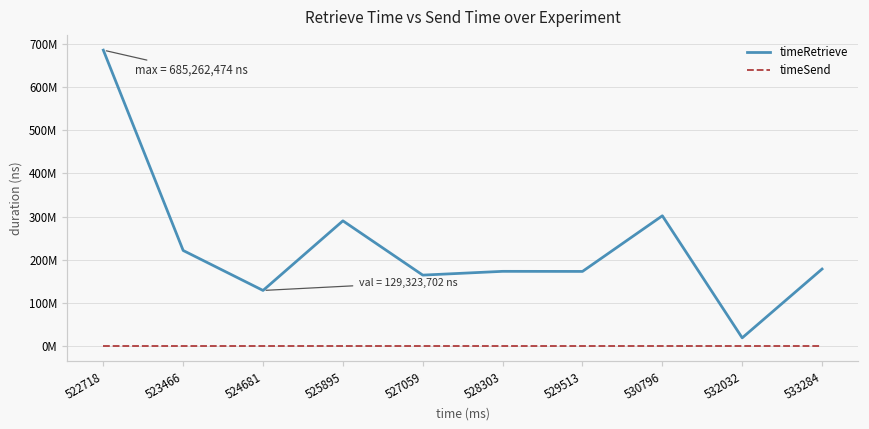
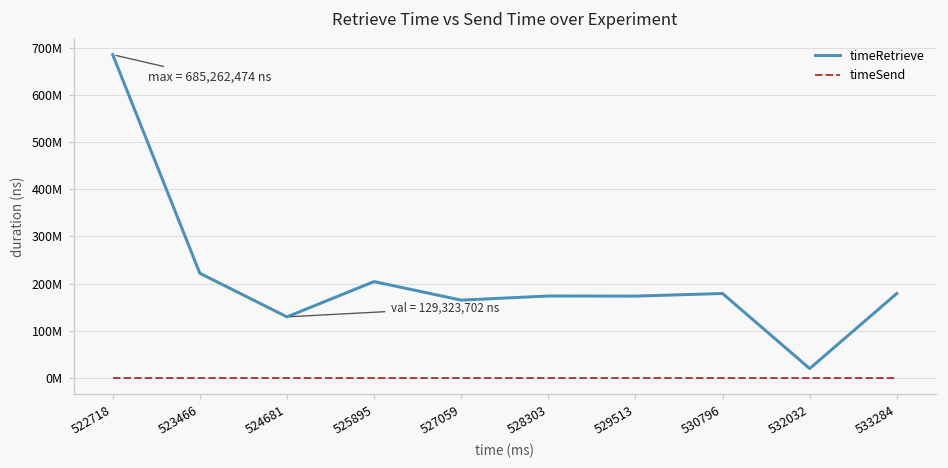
timeRetrieve, 525895: 290000000 -> 200000000
timeRetrieve, 530796: 300000000 -> 180000000
